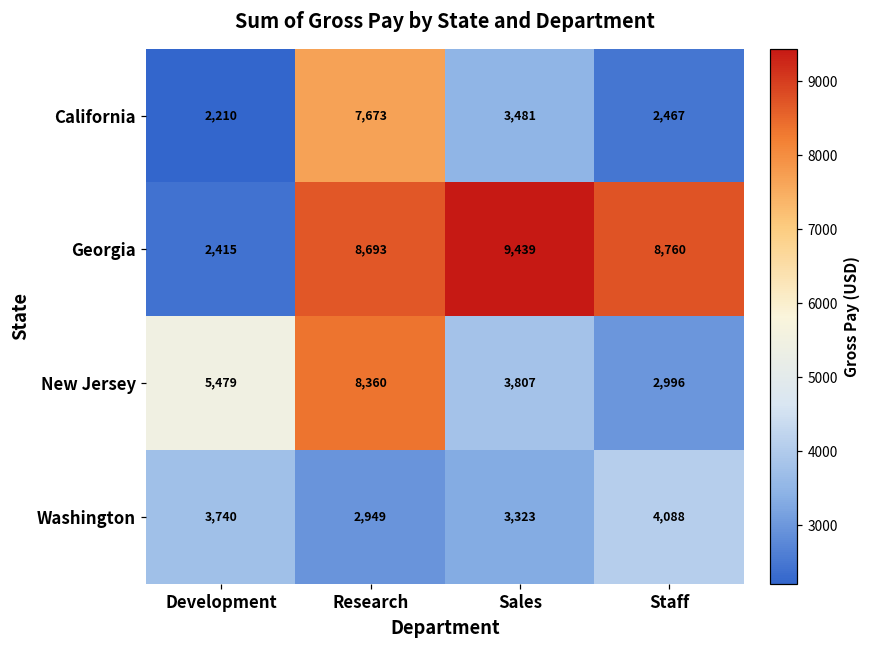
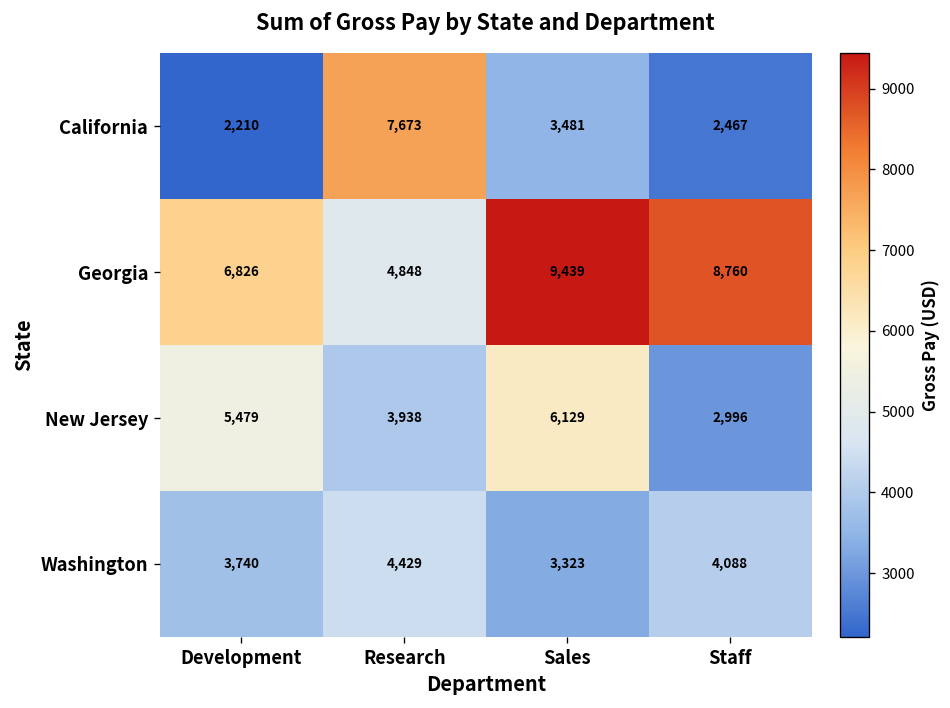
Georgia, Development: 2,415 -> 6,826
Georgia, Research: 8,693 -> 4,848
New Jersey, Research: 8,360 -> 3,938
New Jersey, Sales: 3,807 -> 6,129
Washington, Research: 2,949 -> 4,429
